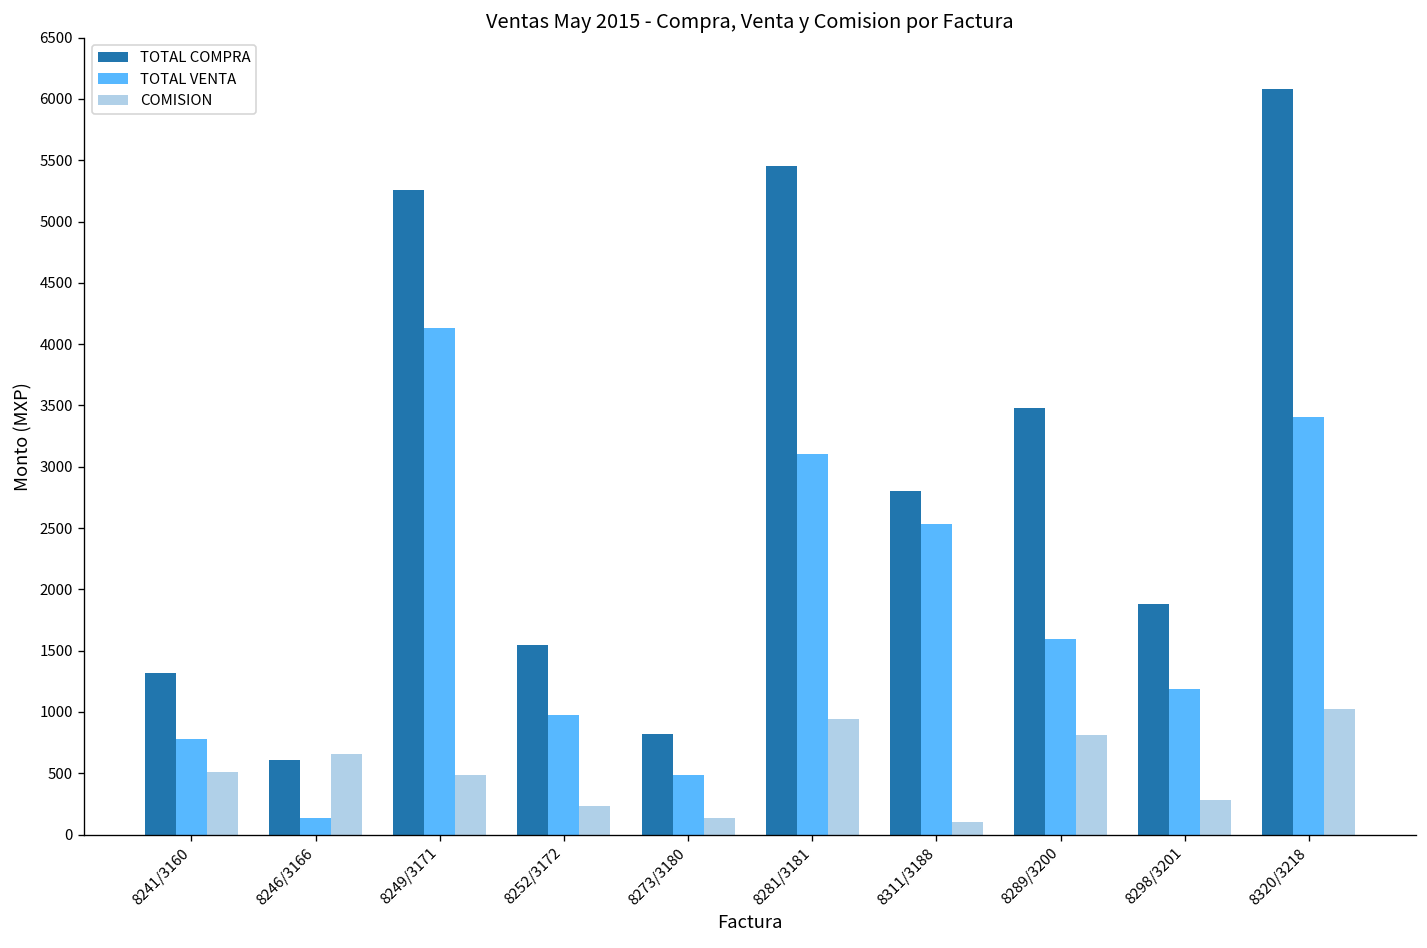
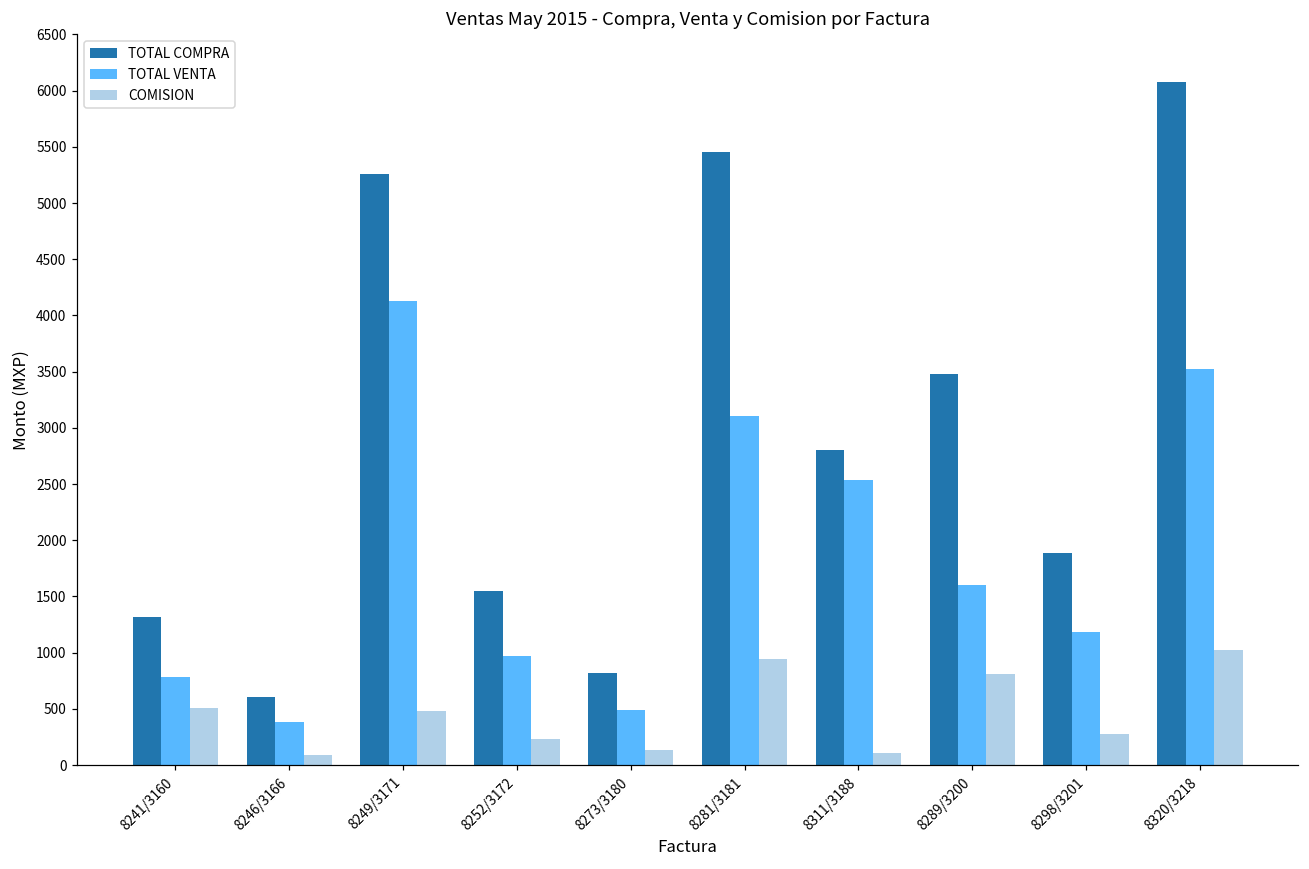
TOTAL VENTA, 8246/3166: 130 -> 380
COMISION, 8246/3166: 650 -> 90
TOTAL VENTA, 8320/3218: 3410 -> 3530
